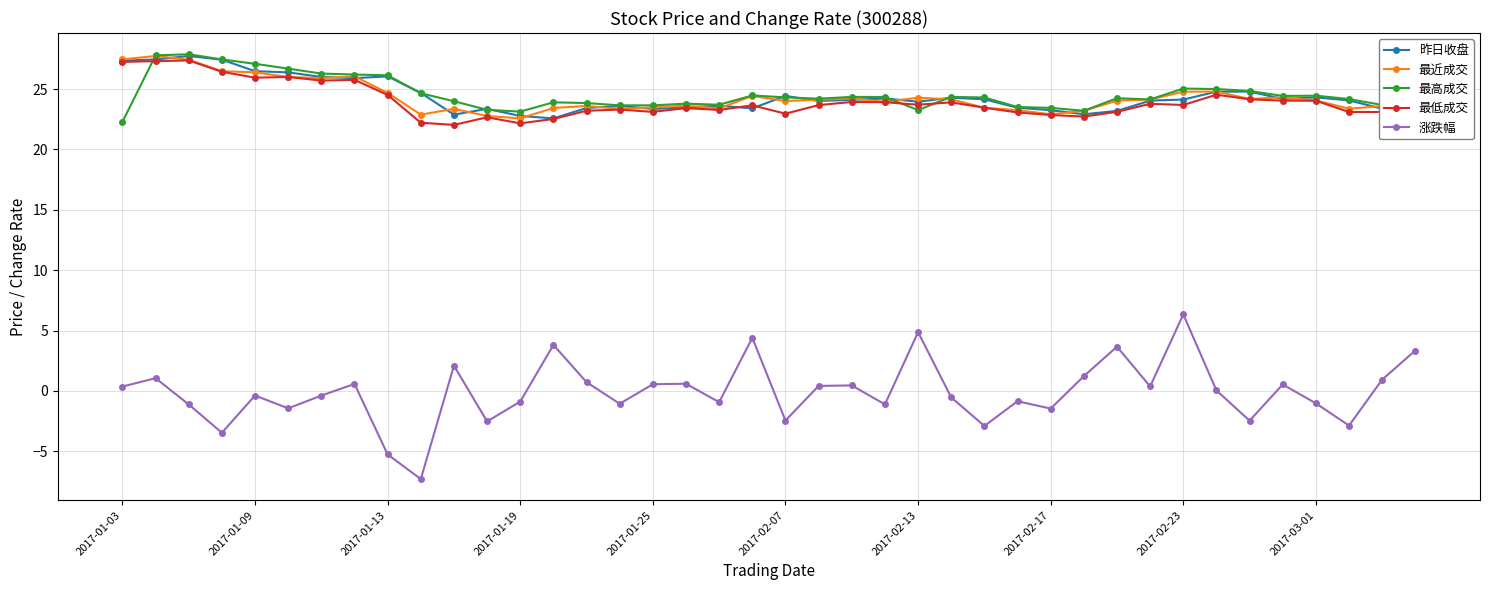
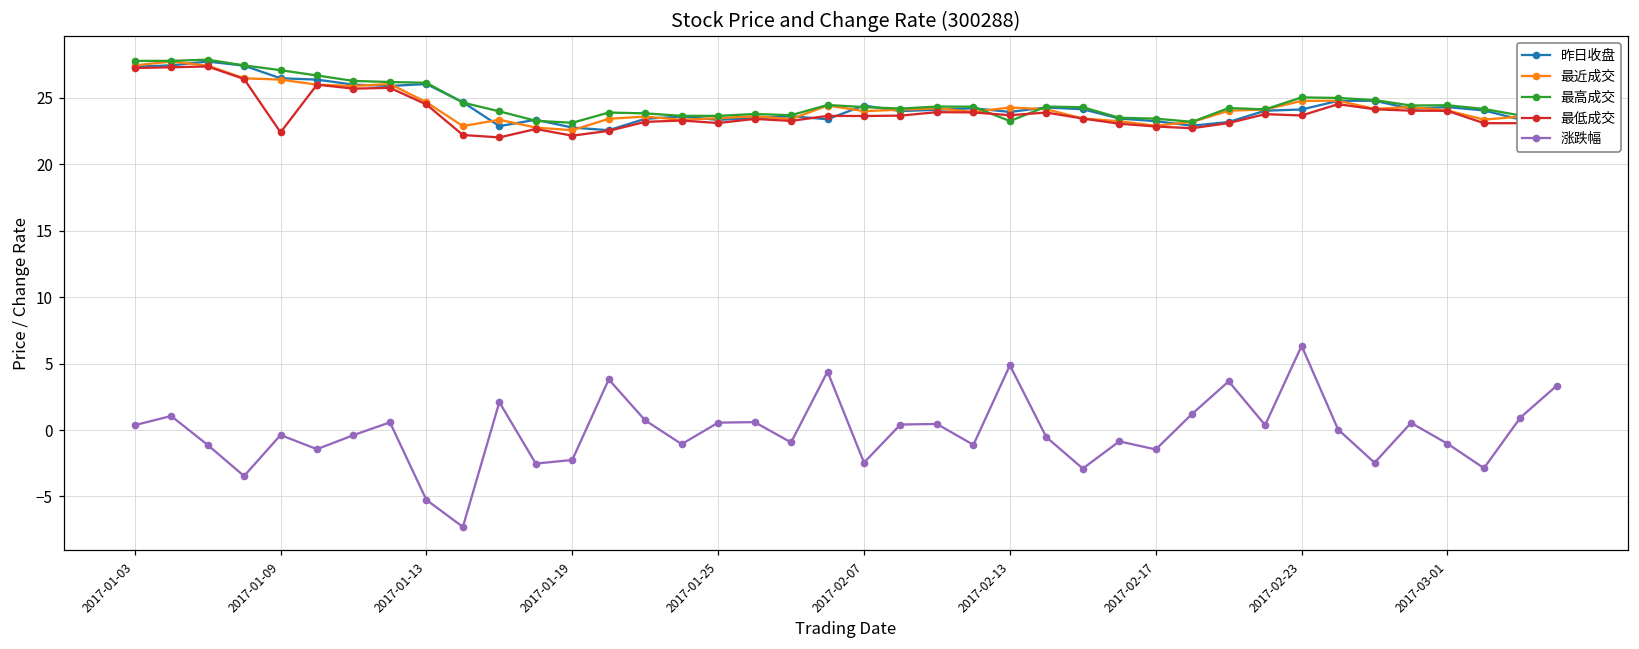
最高成交, 2017-01-03: 22.3 -> 27.8
最低成交, 2017-01-09: 25.9 -> 22.4
涨跌幅, 2017-01-19: -0.9 -> -2.3
最低成交, 2017-02-07: 23.0 -> 23.6
